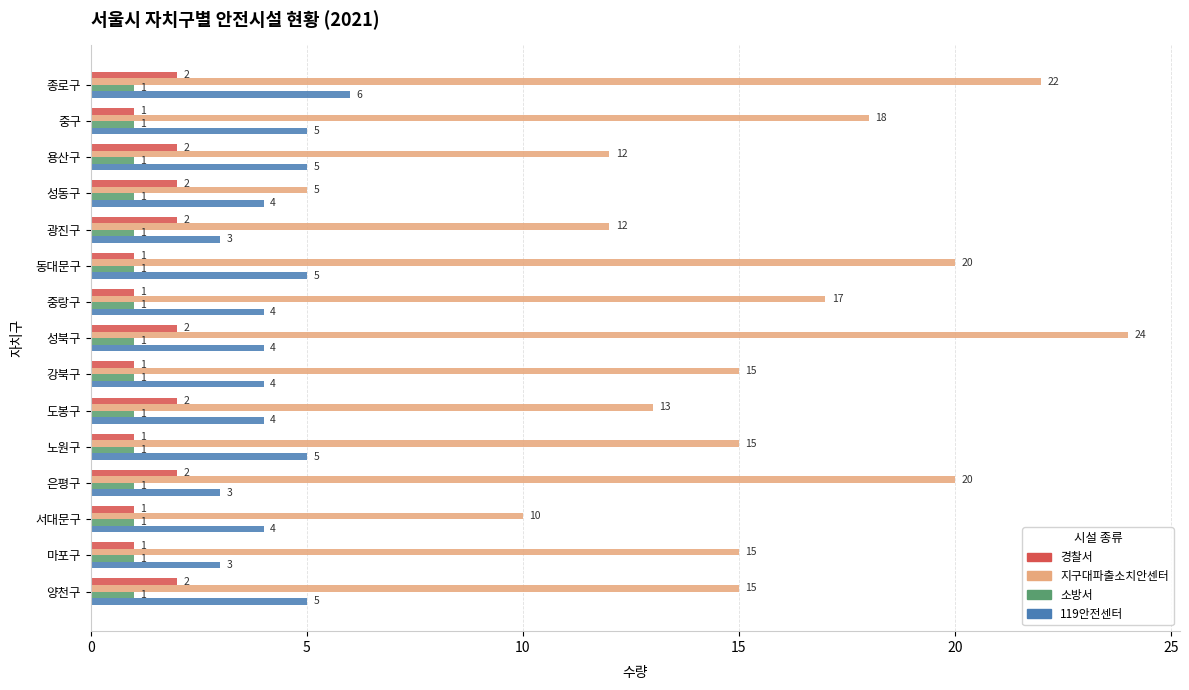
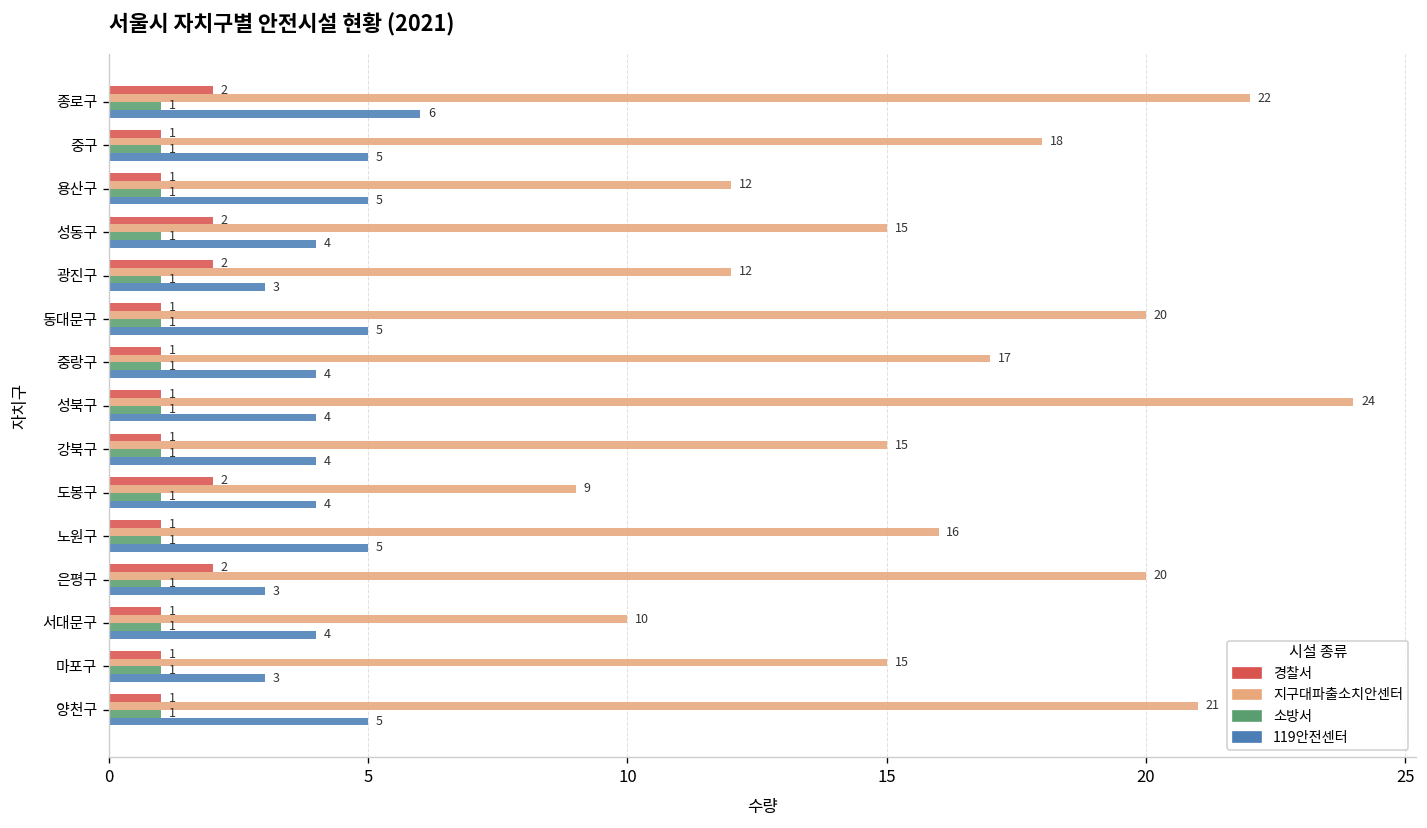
경찰서, 용산구: 2 -> 1
지구대파출소치안센터, 성동구: 5 -> 15
경찰서, 성북구: 2 -> 1
지구대파출소치안센터, 도봉구: 13 -> 9
지구대파출소치안센터, 노원구: 15 -> 16
경찰서, 양천구: 2 -> 1
지구대파출소치안센터, 양천구: 15 -> 21
